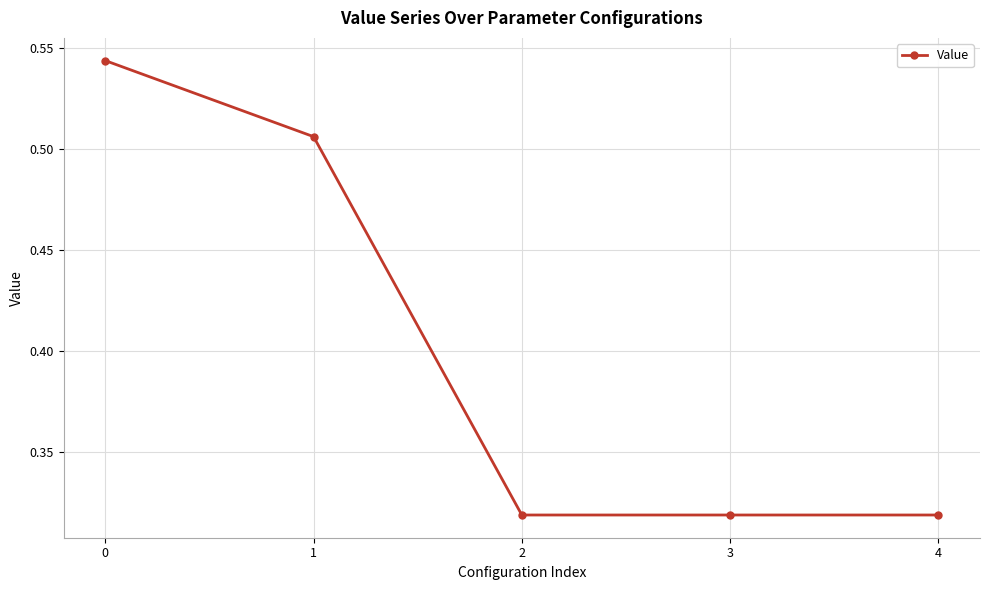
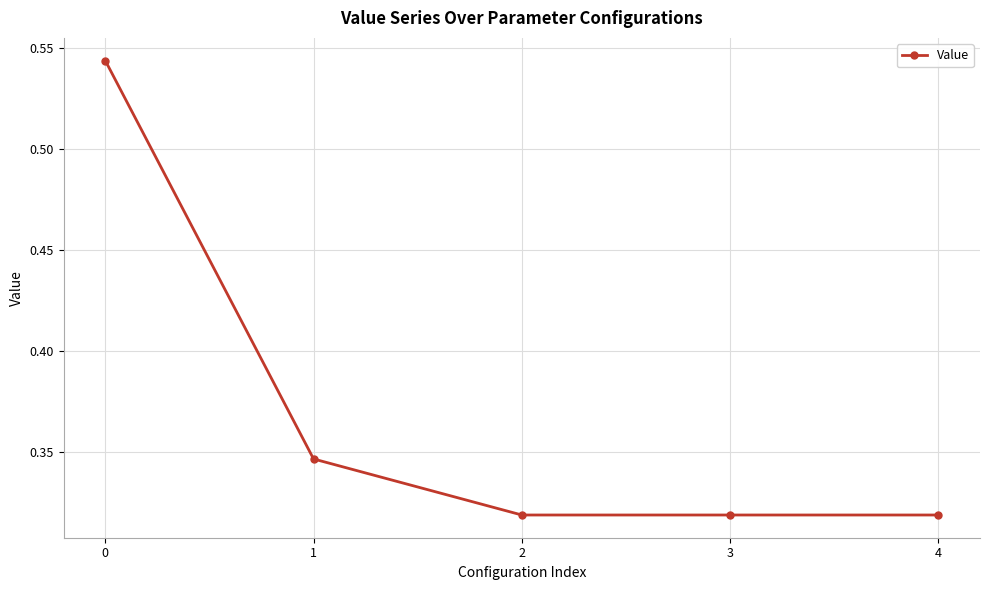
1: 0.506 -> 0.347
